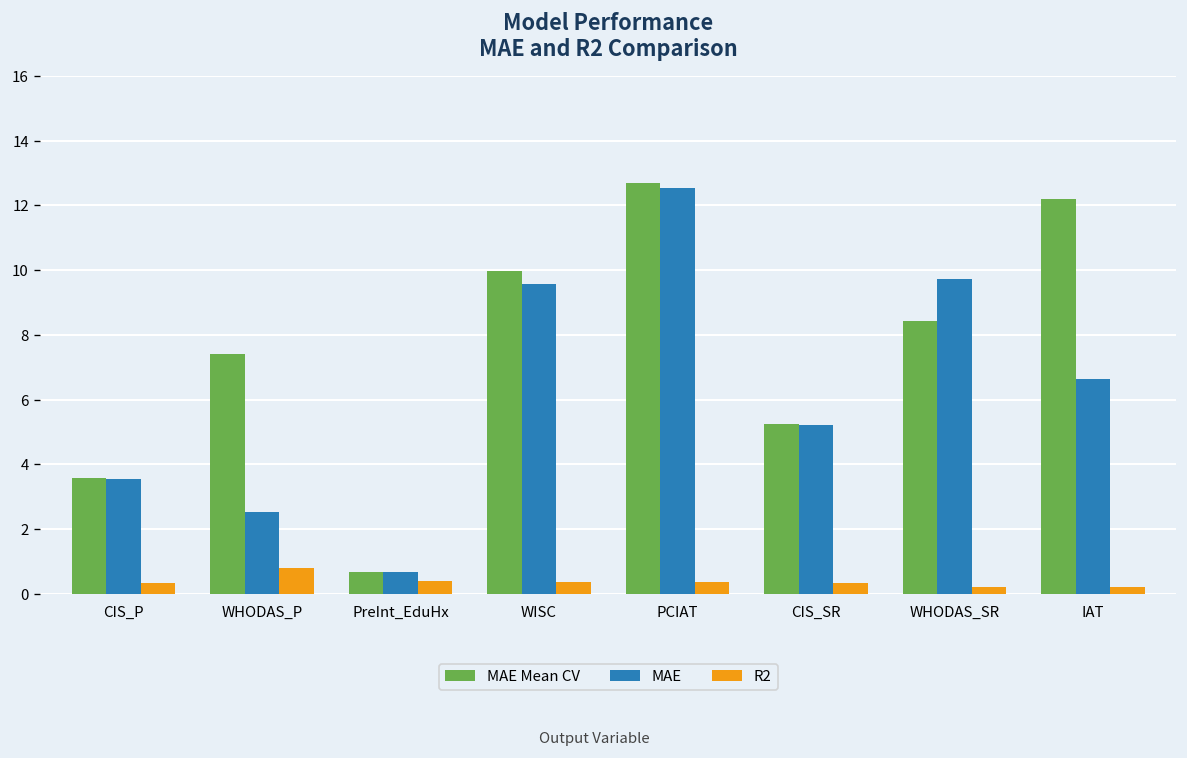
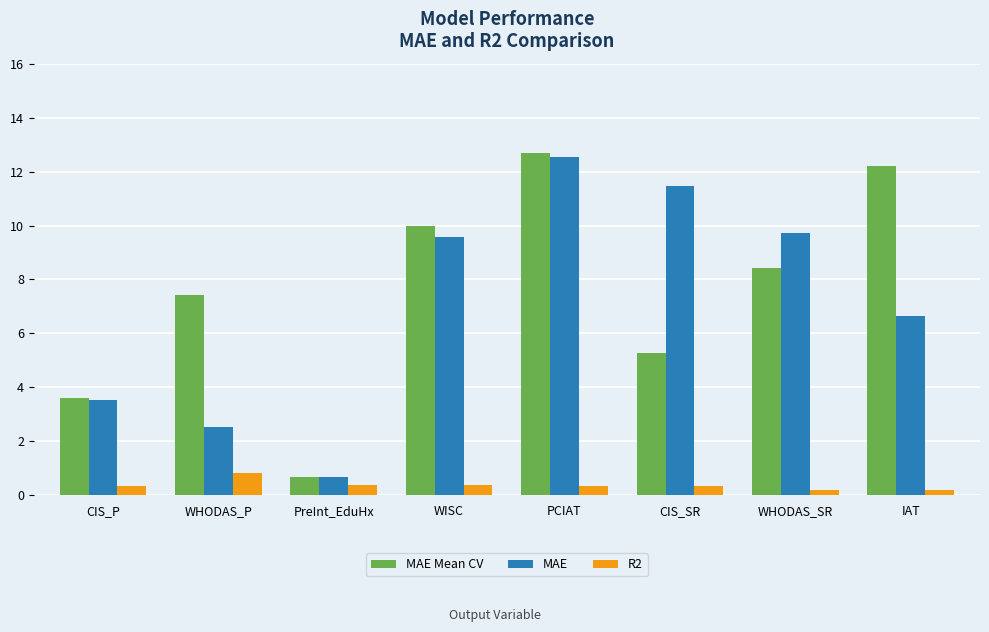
MAE, CIS_SR: 5.2 -> 11.5
